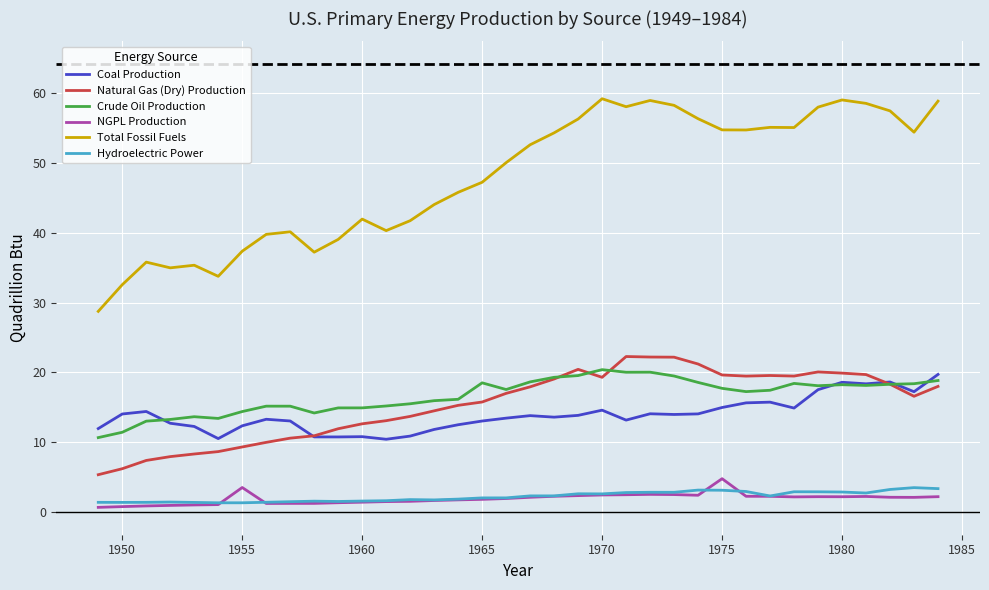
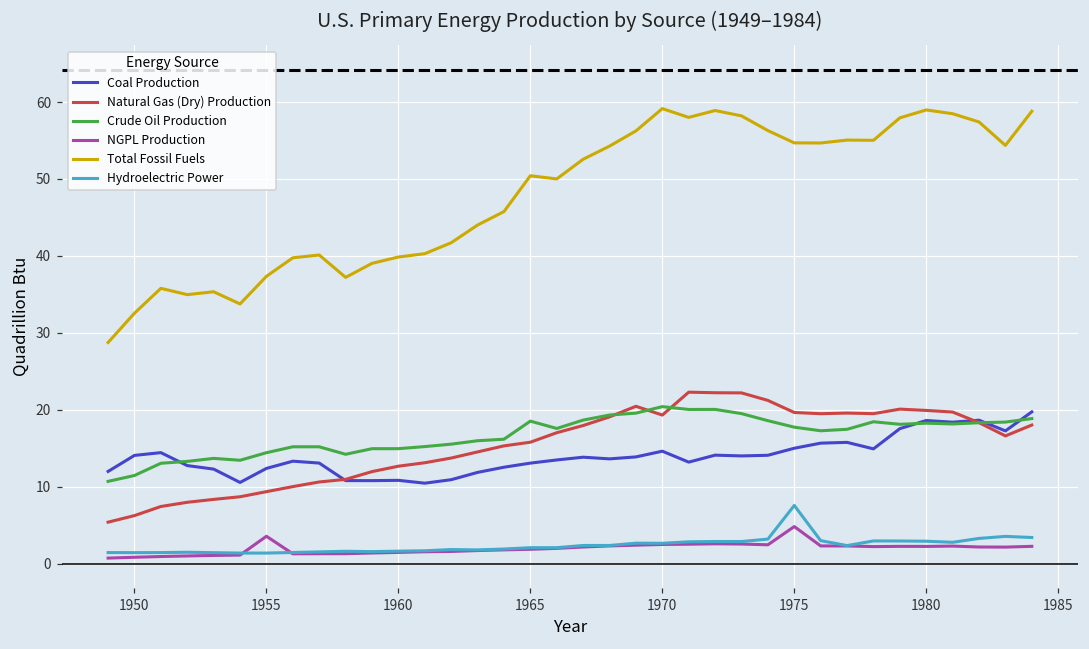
Total Fossil Fuels, 1960: 42 -> 40
Total Fossil Fuels, 1965: 47 -> 50
Hydroelectric Power, 1975: 3 -> 8
